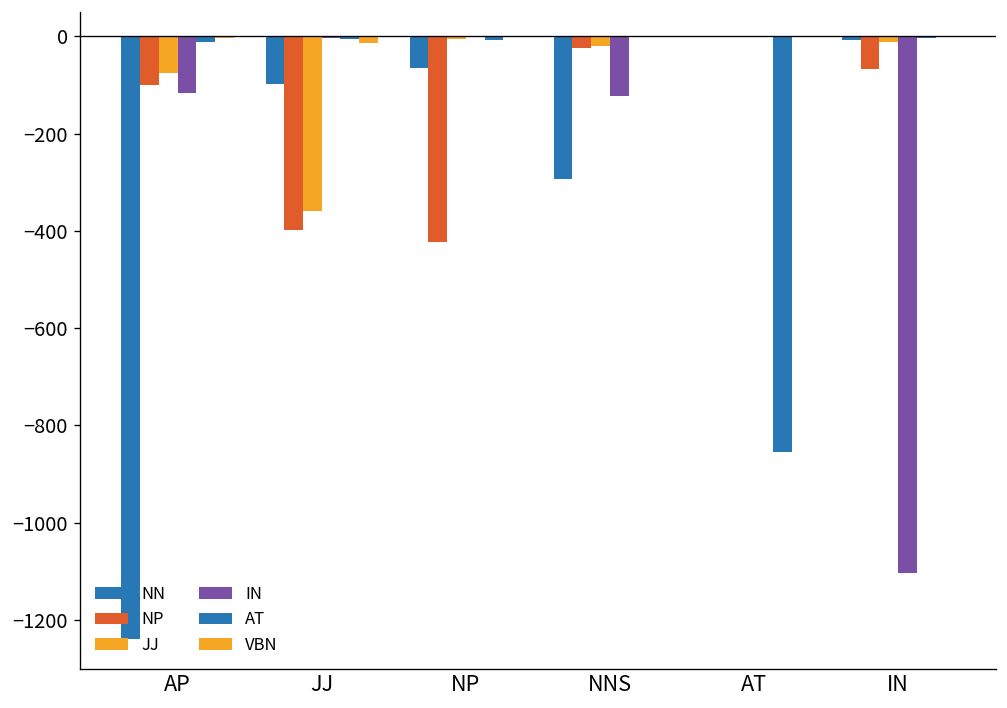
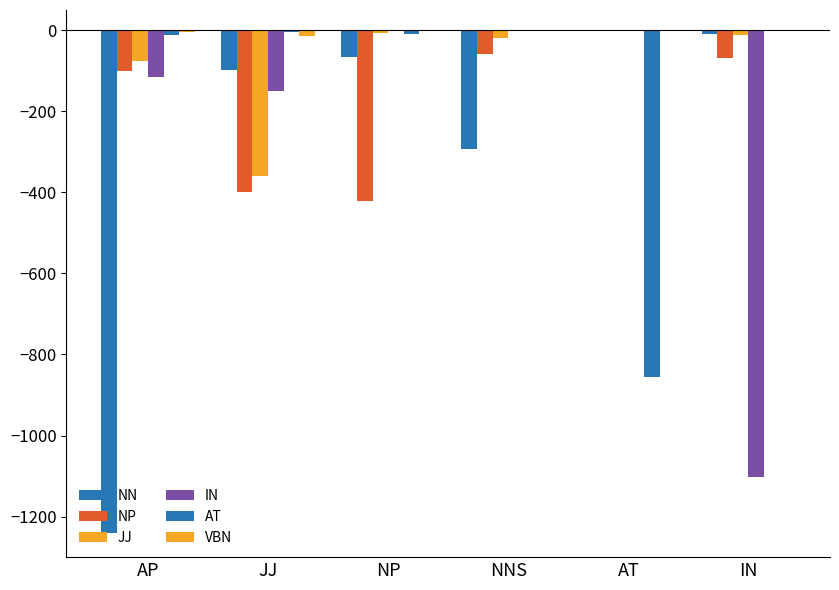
IN, JJ: 0 -> -150
NP, NNS: -20 -> -60
IN, NNS: -120 -> 0
